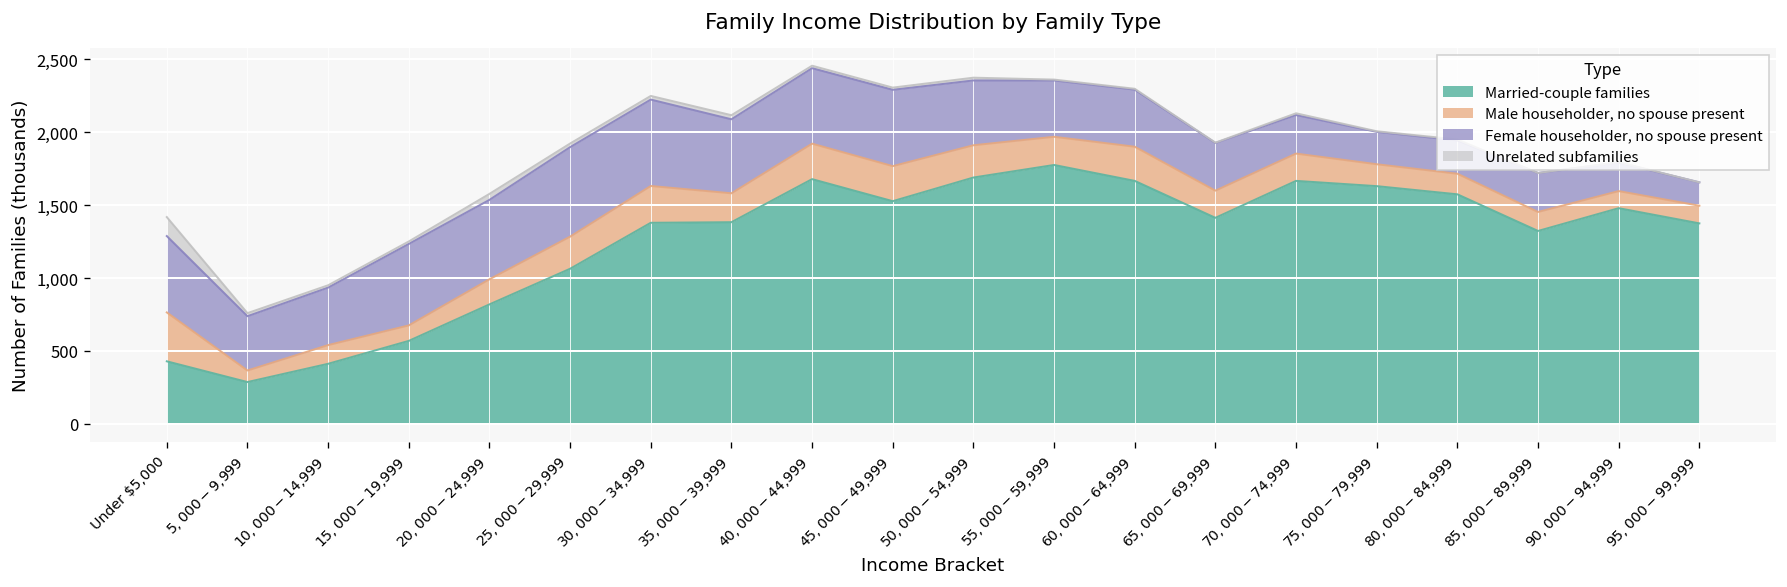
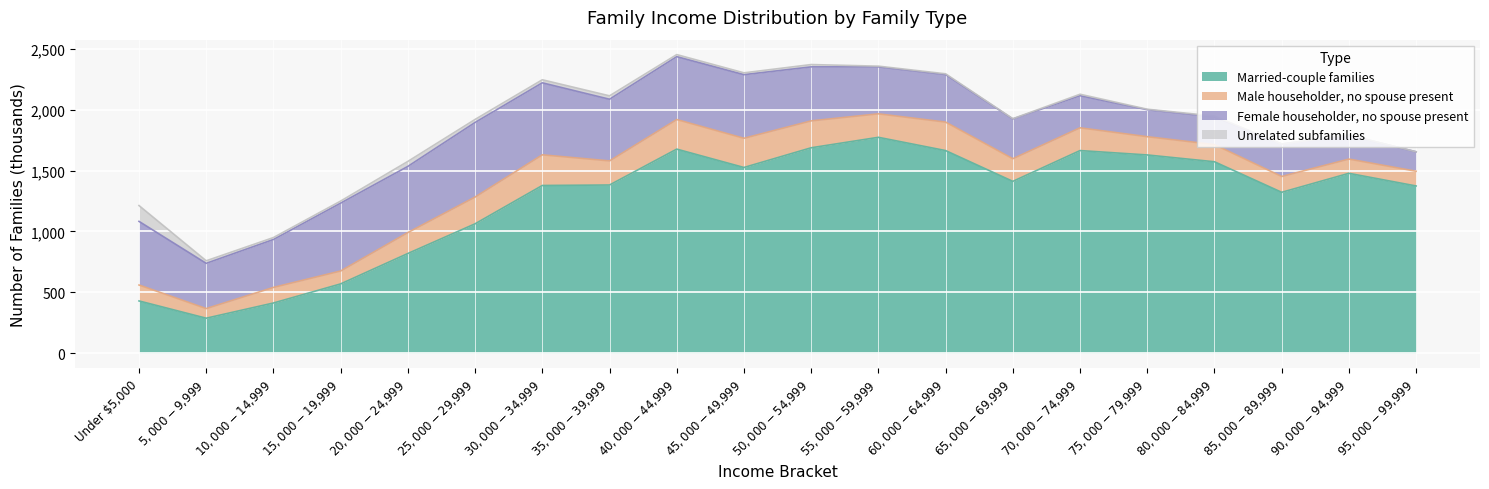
Male householder, no spouse present, Under $5,000: 340 -> 130
